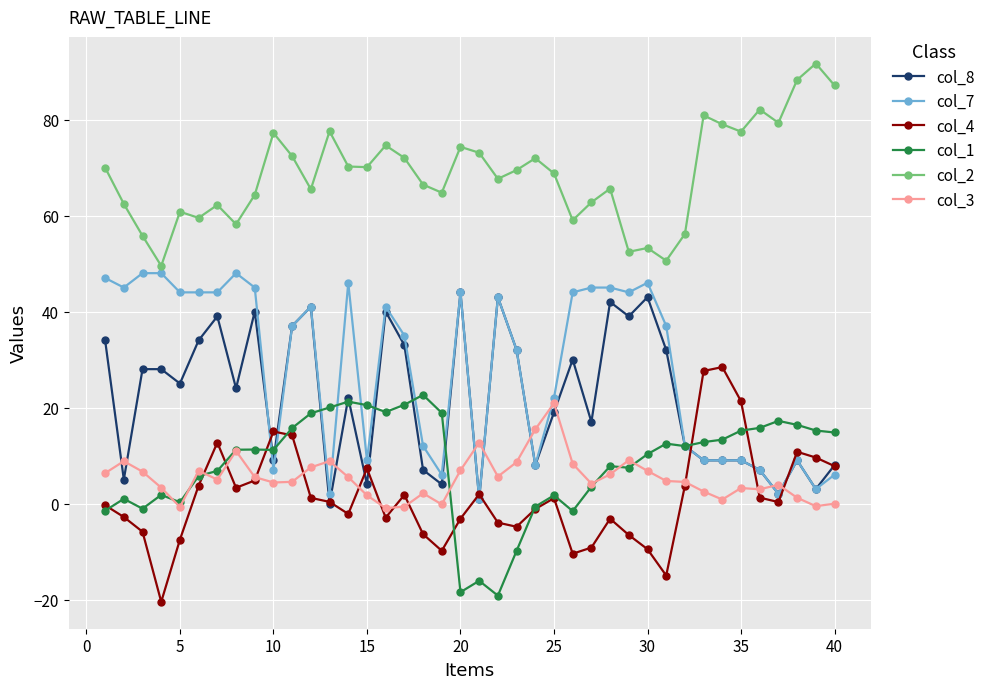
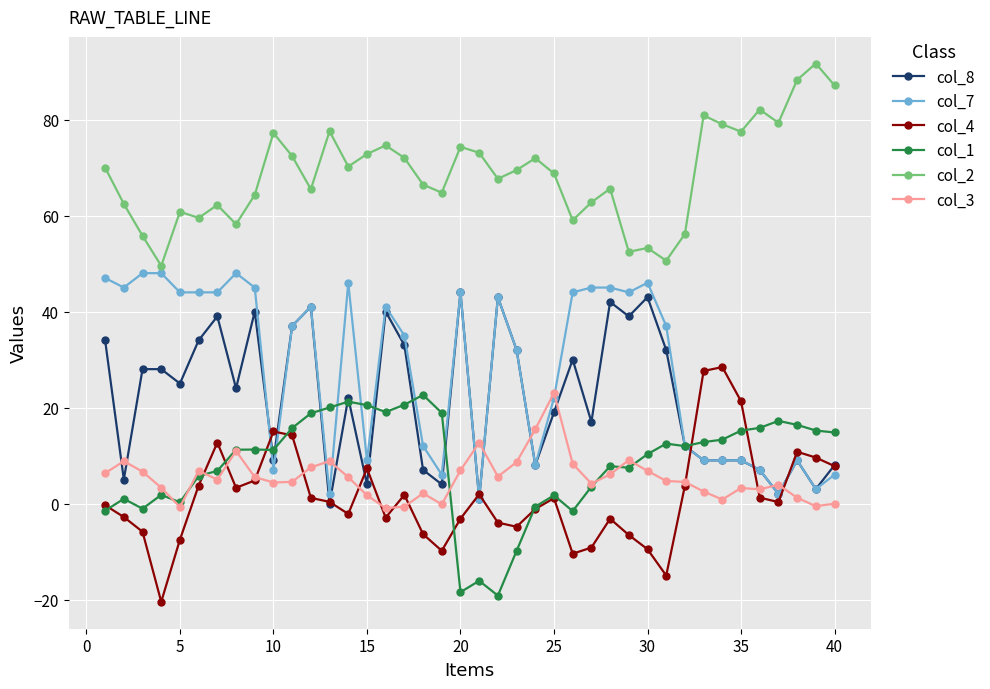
col_2, 15: 70 -> 73
col_3, 25: 21 -> 23
